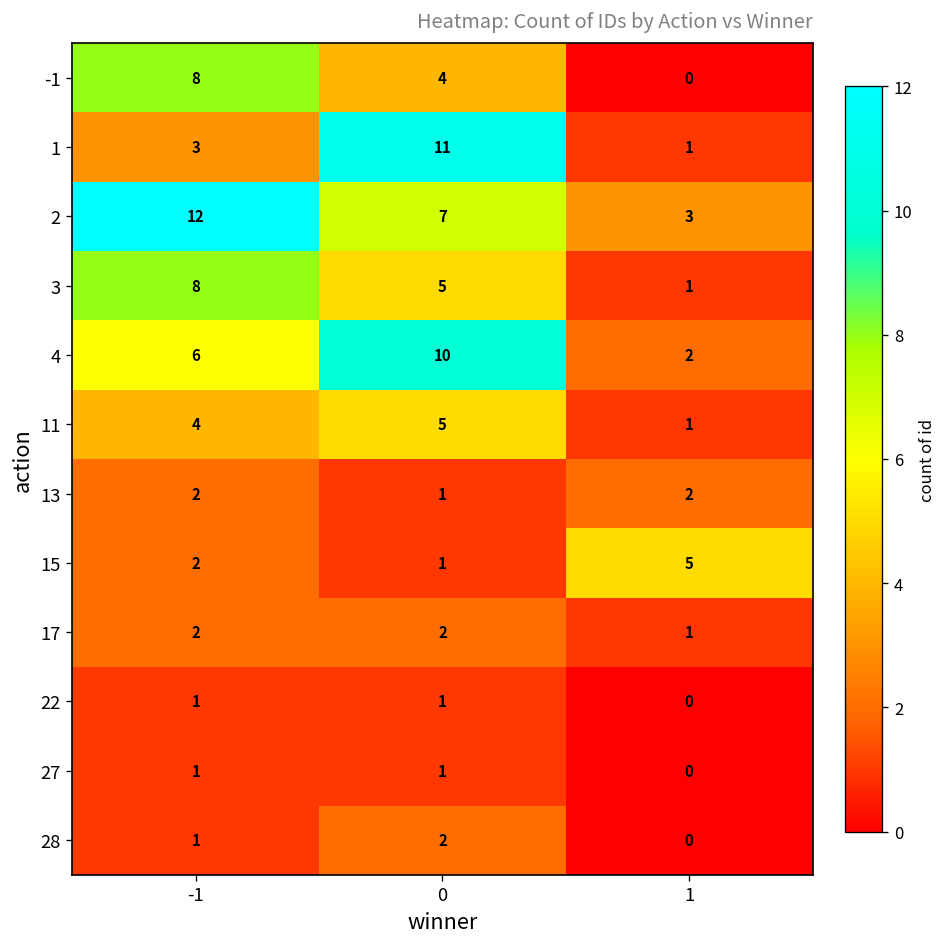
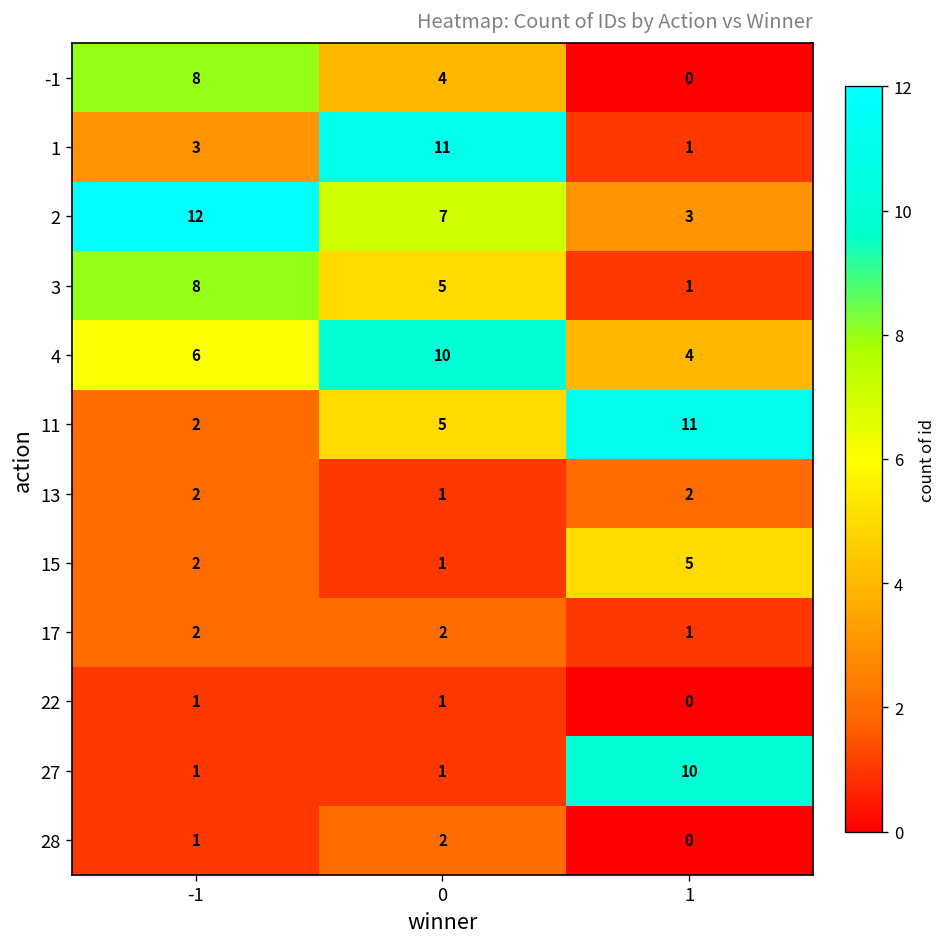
4, 1: 2 -> 4
11, -1: 4 -> 2
11, 1: 1 -> 11
27, 1: 0 -> 10
